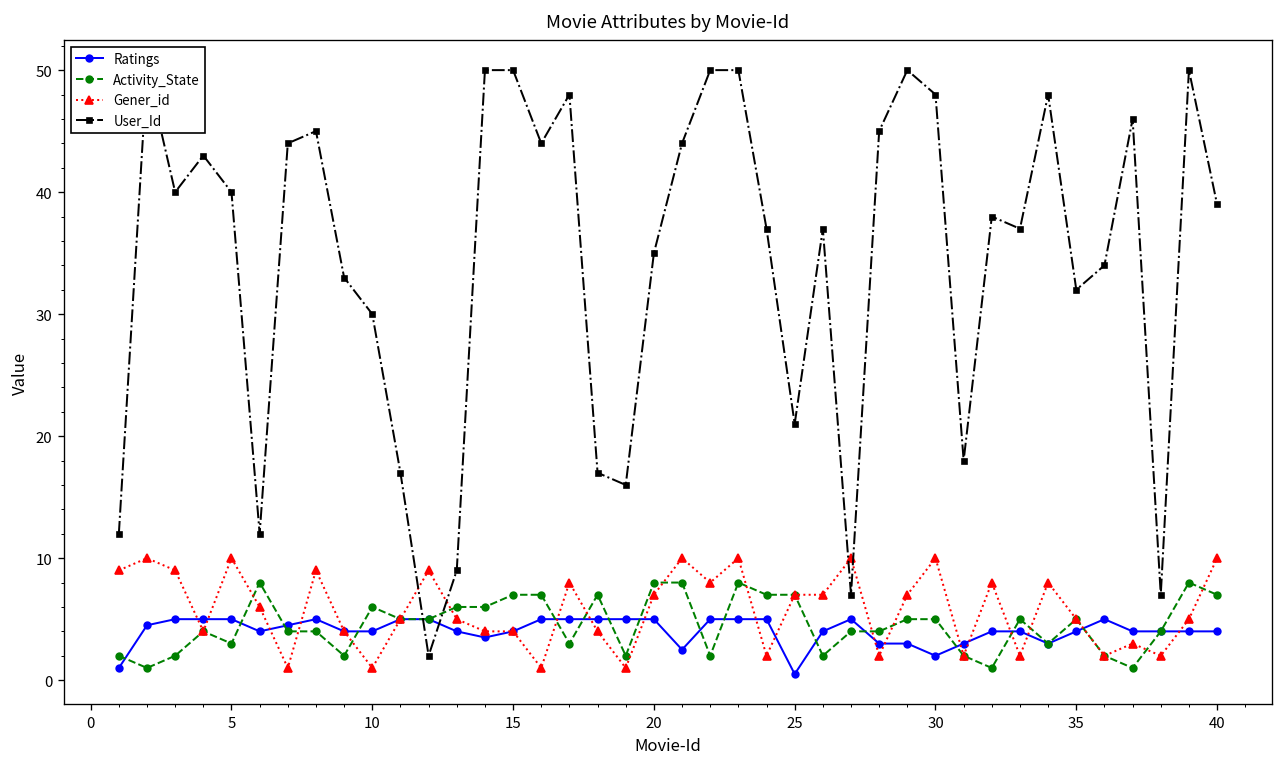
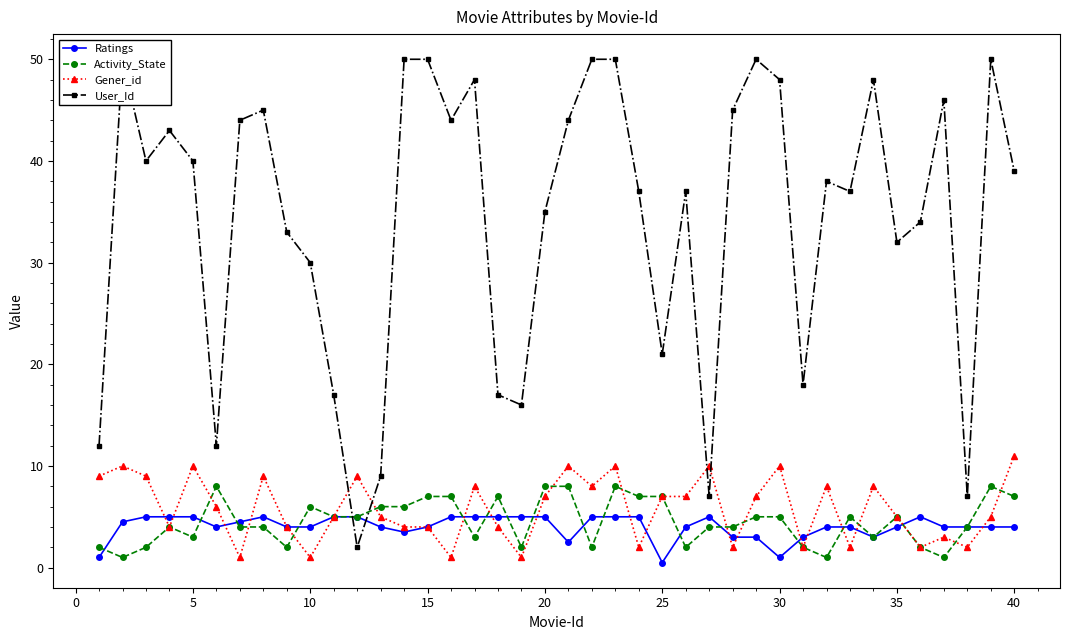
Ratings, 30: 2 -> 1
Gener_id, 40: 10 -> 11
